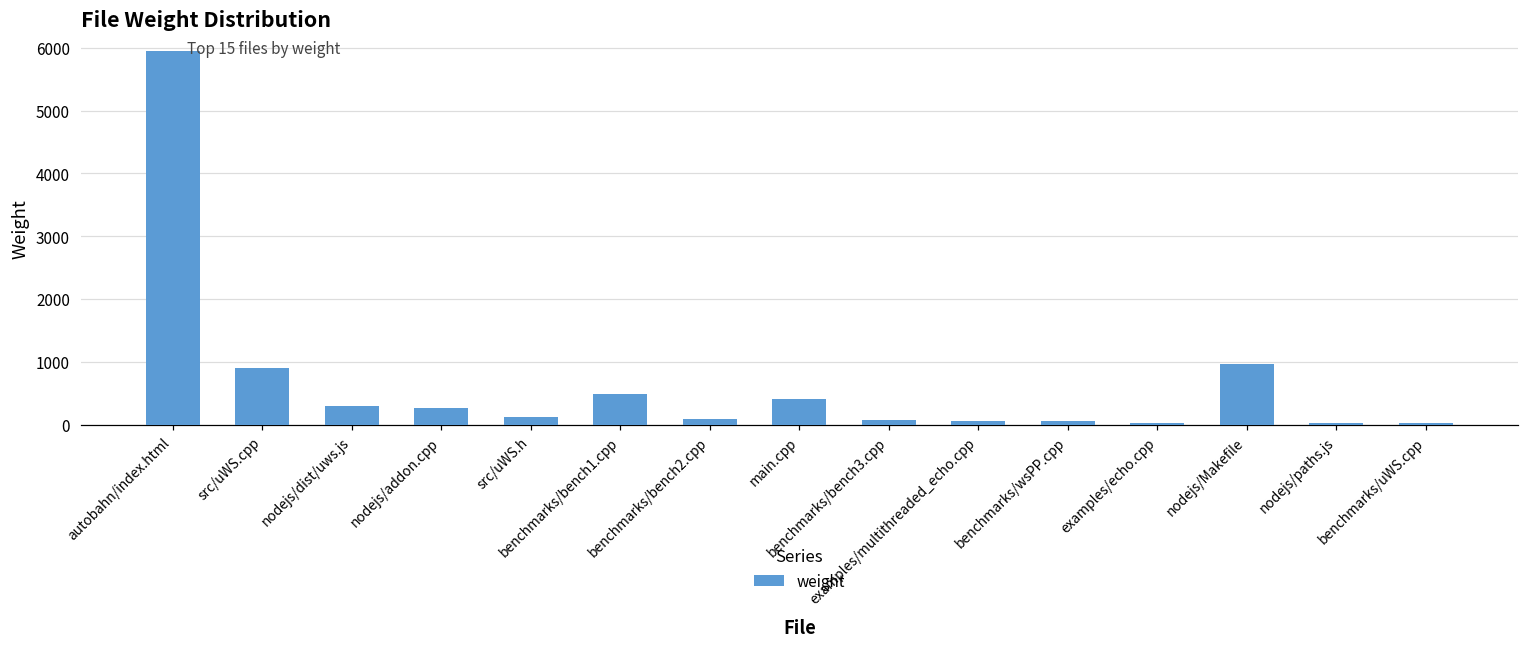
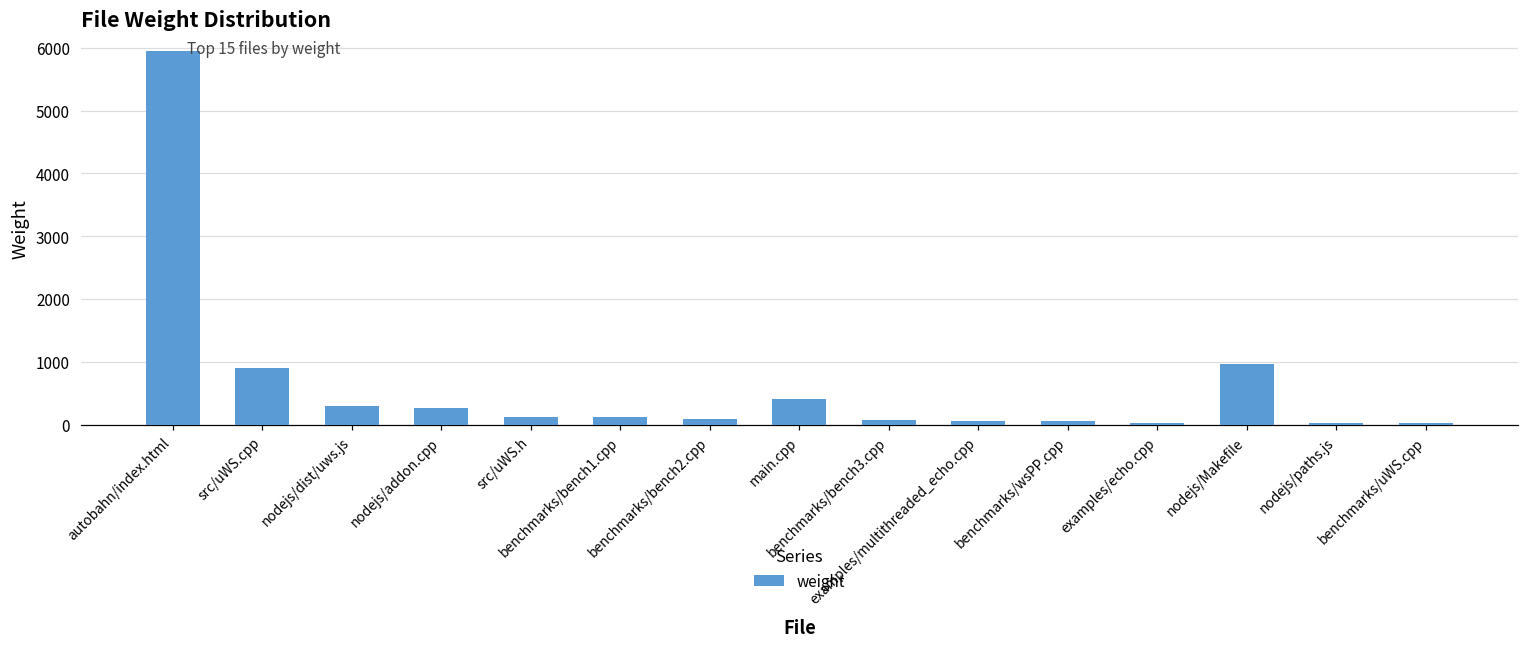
benchmarks/bench1.cpp: 500 -> 100
